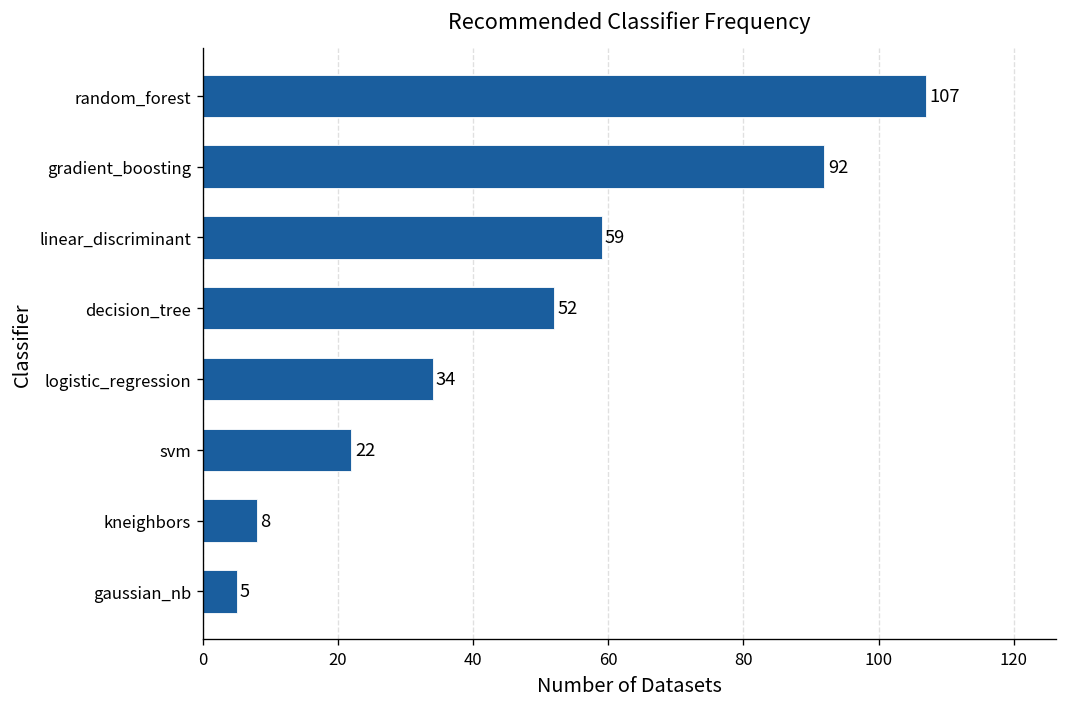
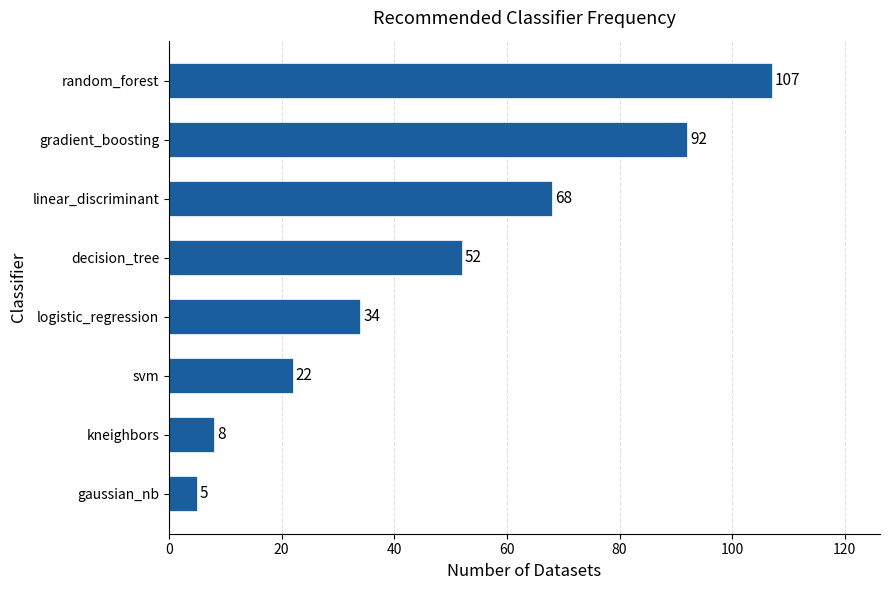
linear_discriminant: 59 -> 68
